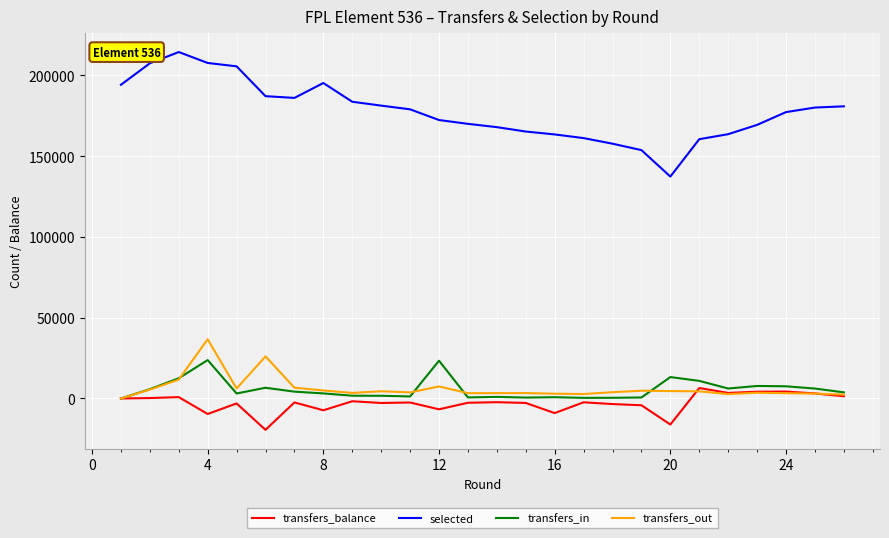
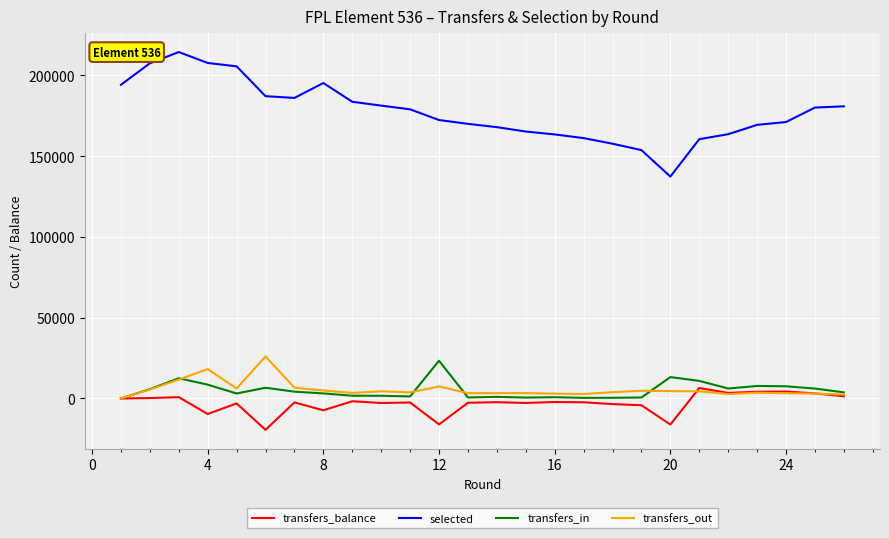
transfers_in, 4: 24000 -> 9000
transfers_out, 4: 37000 -> 18000
transfers_balance, 12: -7000 -> -16000
transfers_balance, 16: -9000 -> -2000
selected, 24: 177000 -> 171000
